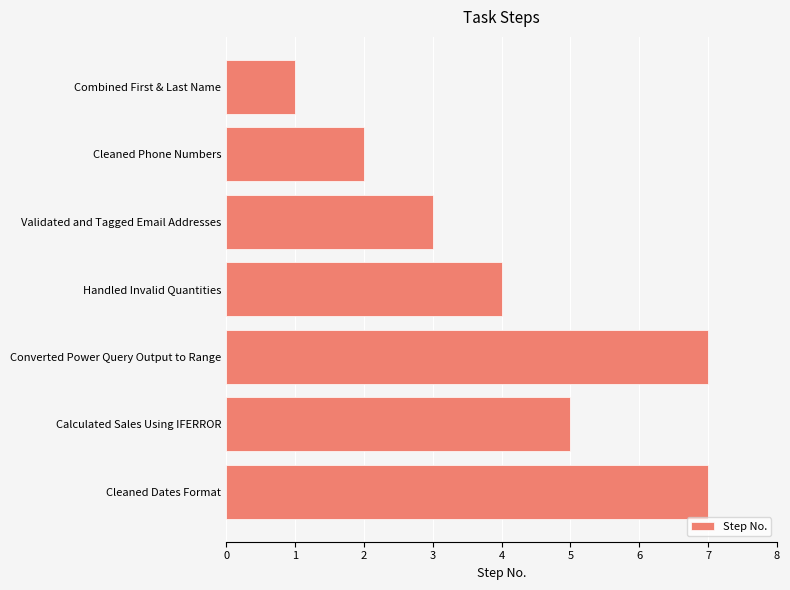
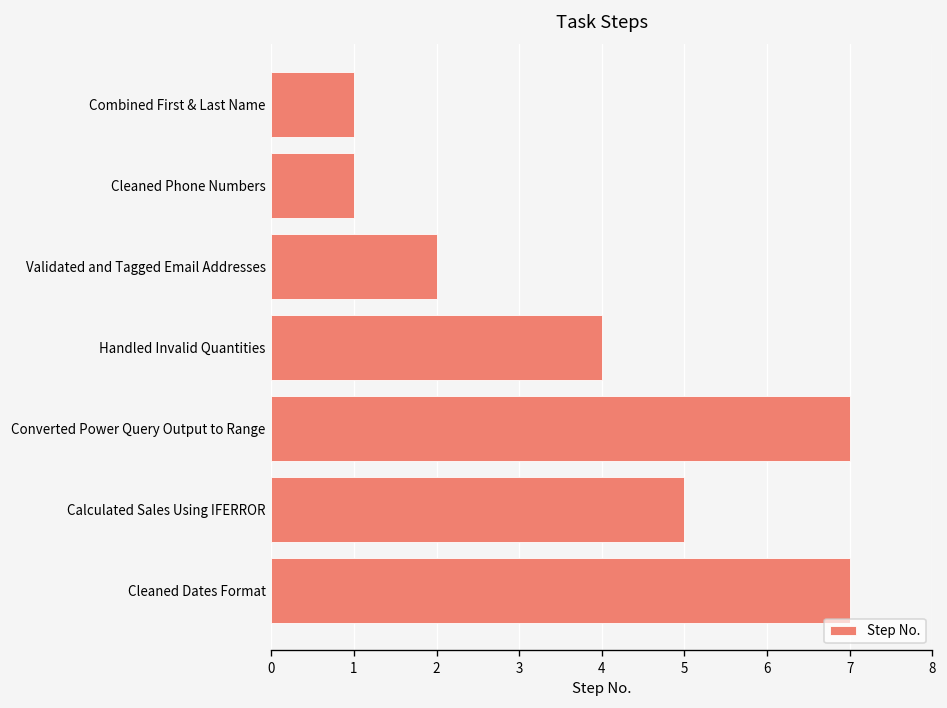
Cleaned Phone Numbers: 2 -> 1
Validated and Tagged Email Addresses: 3 -> 2
